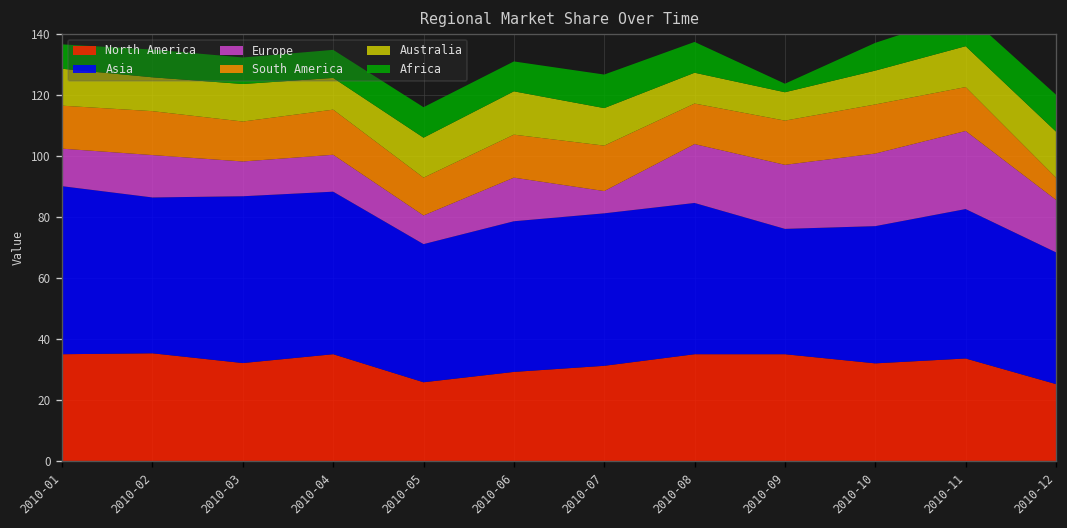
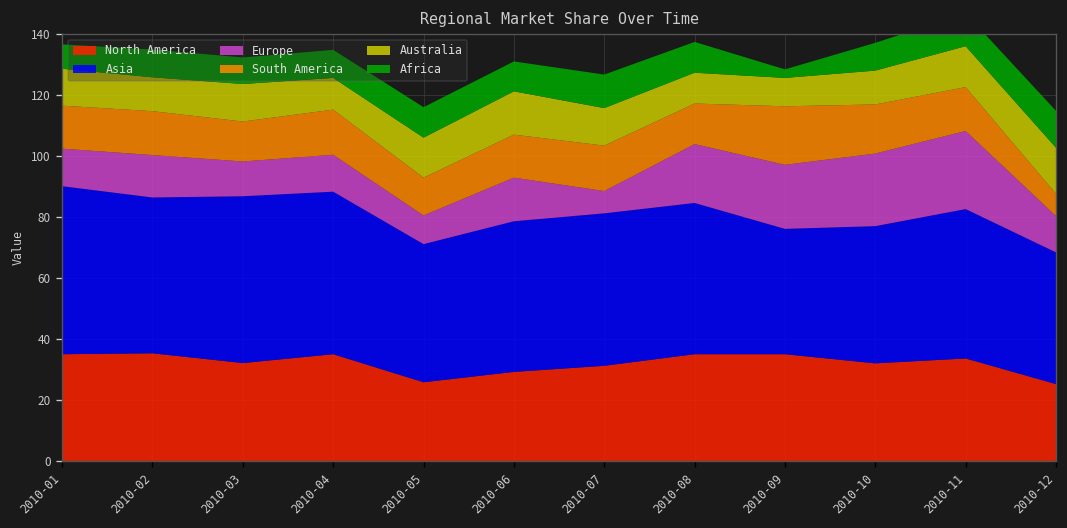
South America, 2010-09: 15 -> 19
Europe, 2010-12: 17 -> 12
